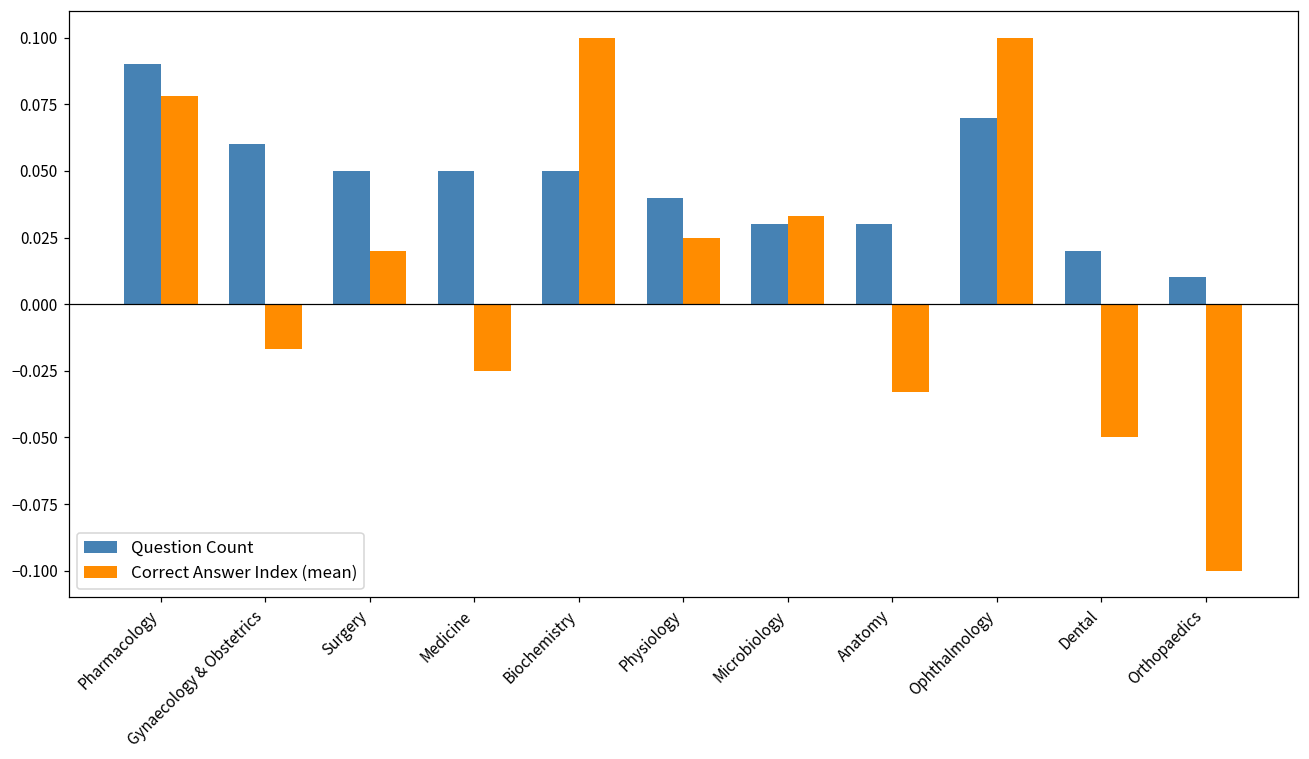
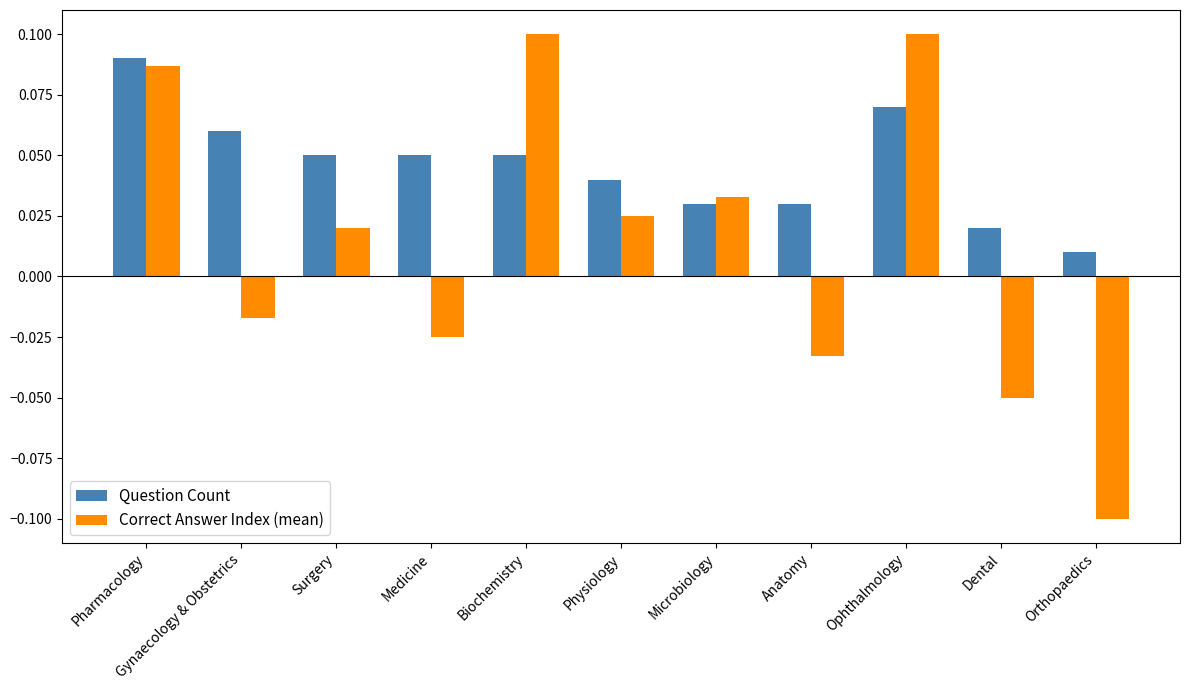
Correct Answer Index (mean), Pharmacology: 0.078 -> 0.087
